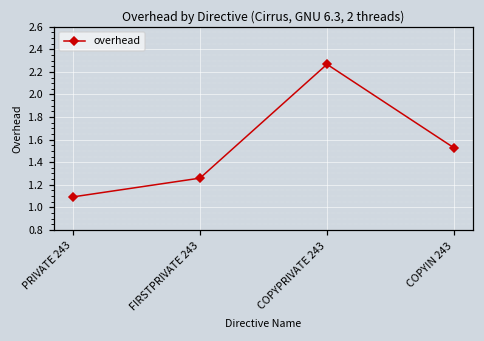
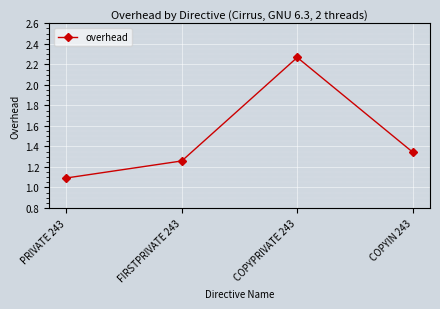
COPYIN 243: 1.53 -> 1.34
